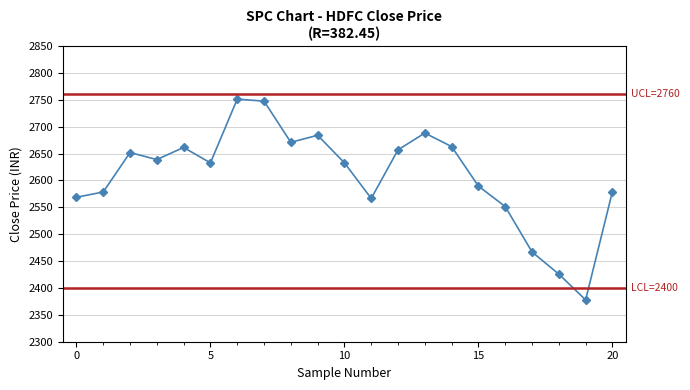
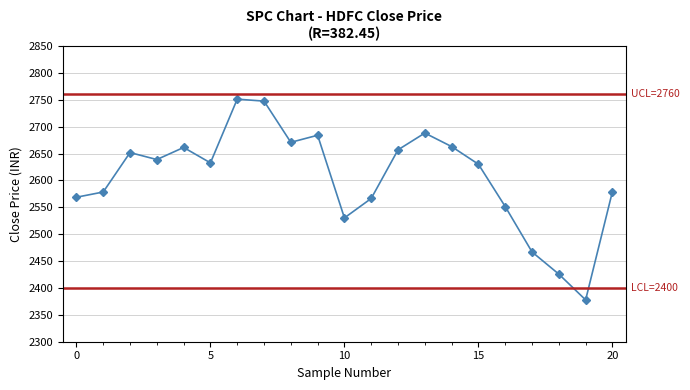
10: 2630 -> 2530
15: 2590 -> 2630
